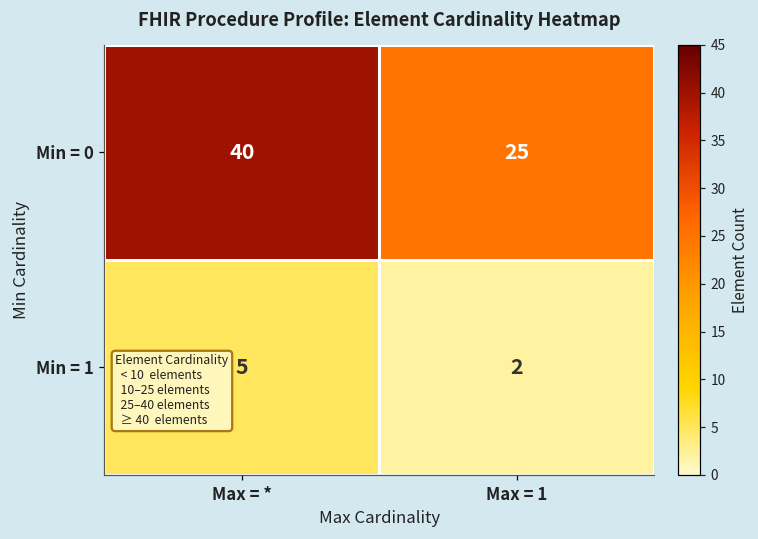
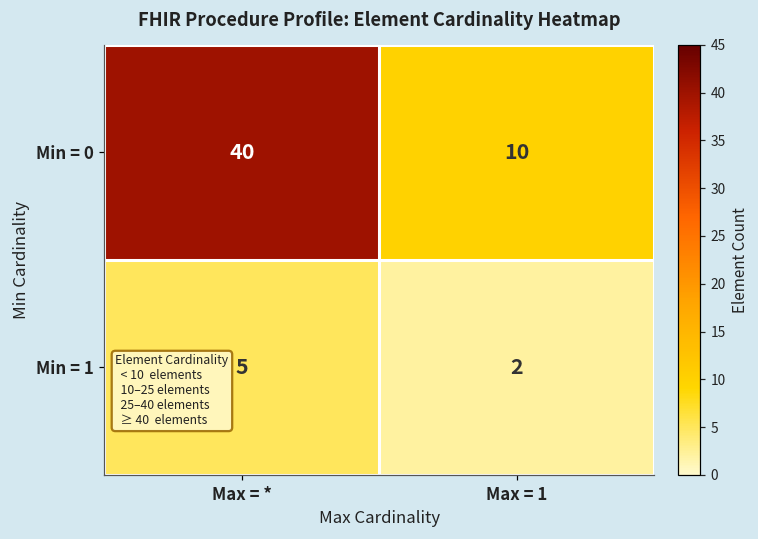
Min = 0, Max = 1: 25 -> 10
